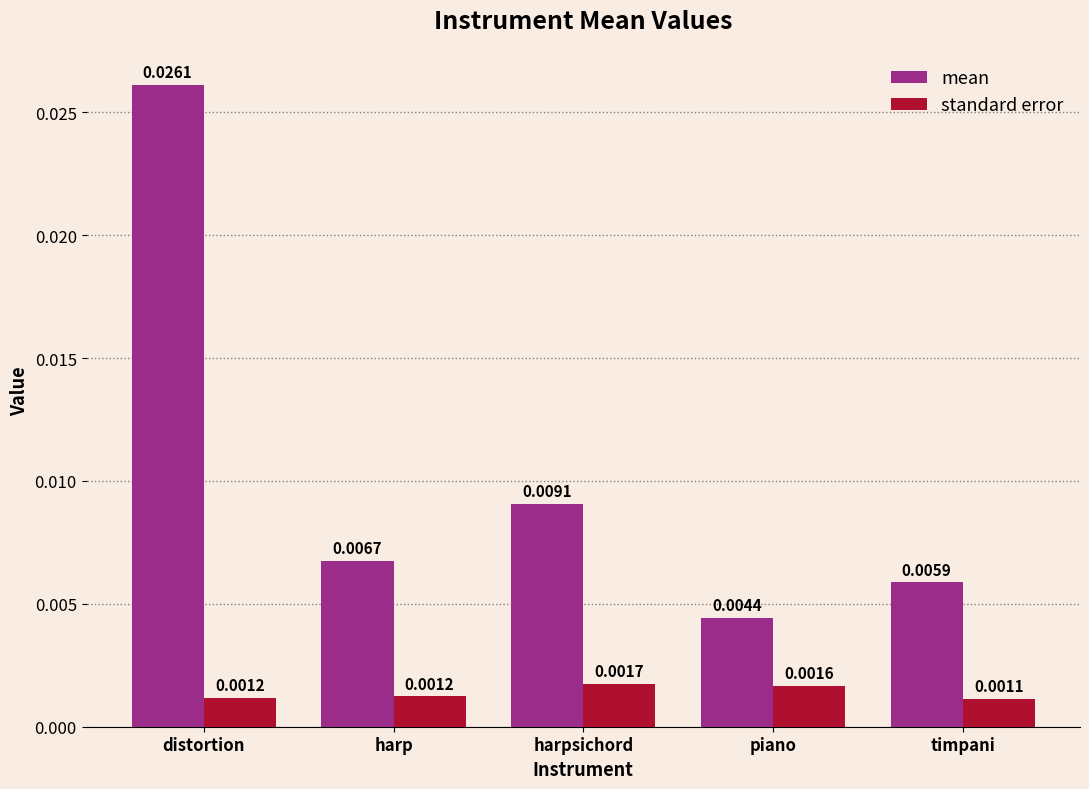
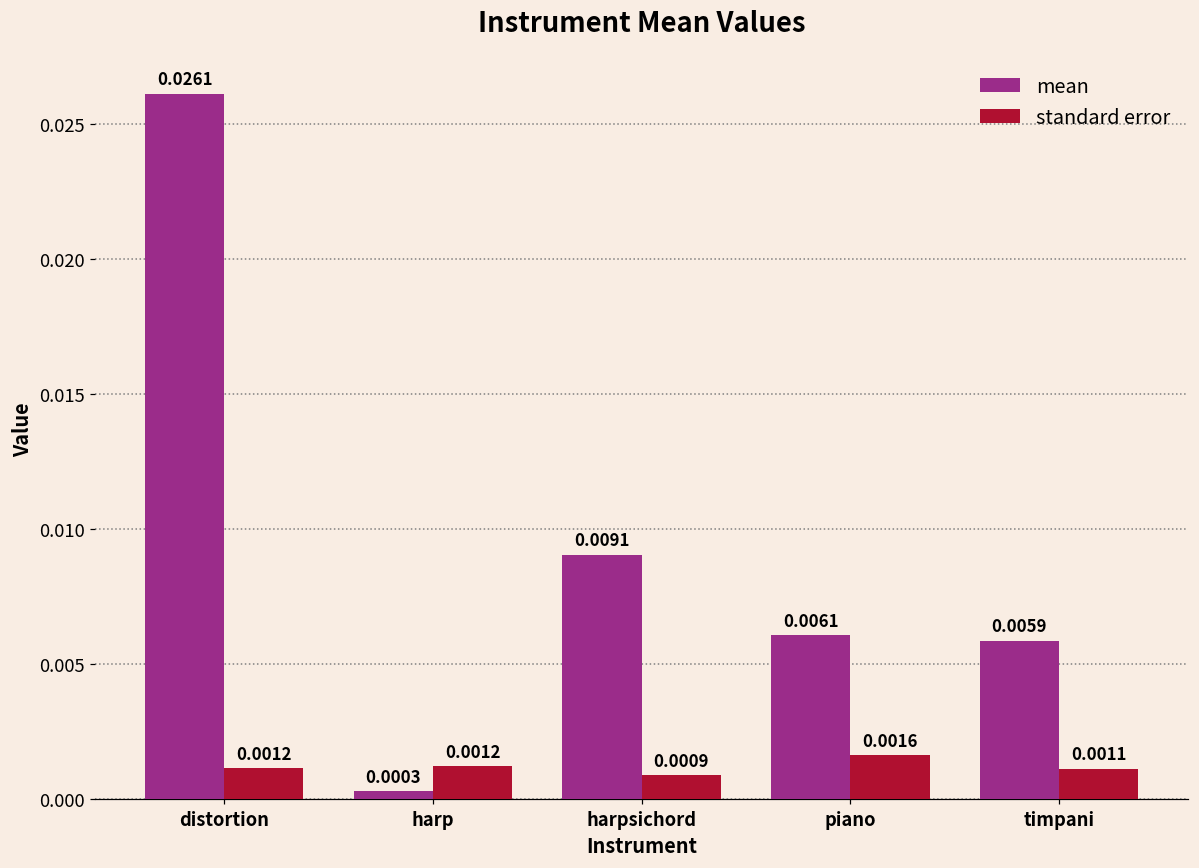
mean, harp: 0.0067 -> 0.0003
standard error, harpsichord: 0.0017 -> 0.0009
mean, piano: 0.0044 -> 0.0061
